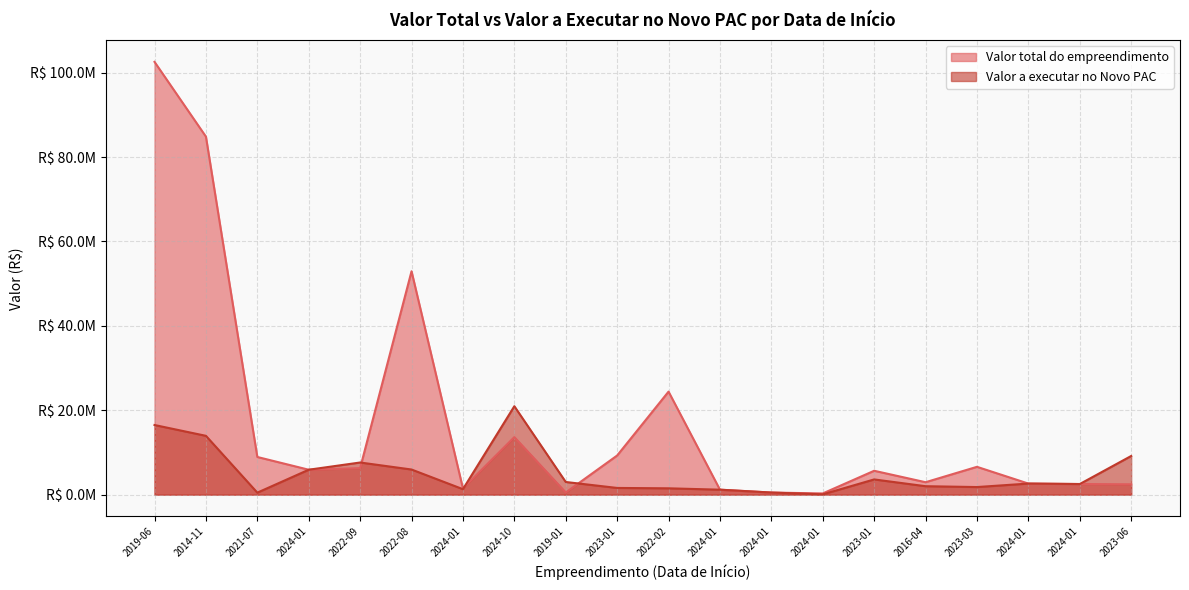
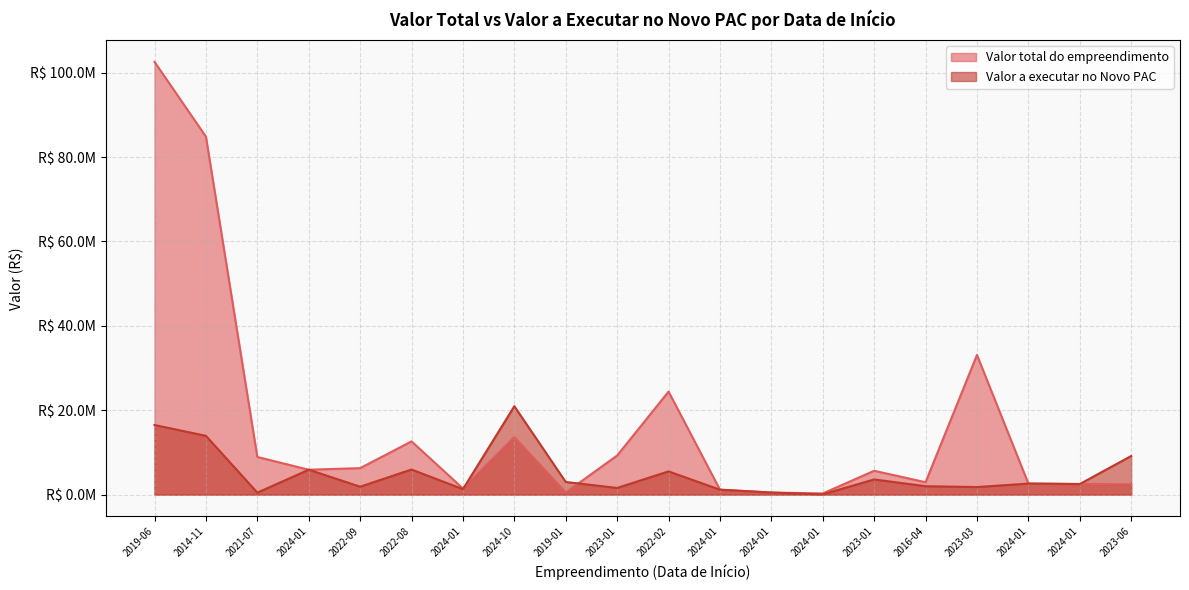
Valor a executar no Novo PAC, 2022-09: R$ 8000000 -> R$ 2000000
Valor total do empreendimento, 2022-08: R$ 53000000 -> R$ 13000000
Valor a executar no Novo PAC, 2022-02: R$ 2000000 -> R$ 6000000
Valor total do empreendimento, 2023-03: R$ 7000000 -> R$ 33000000
